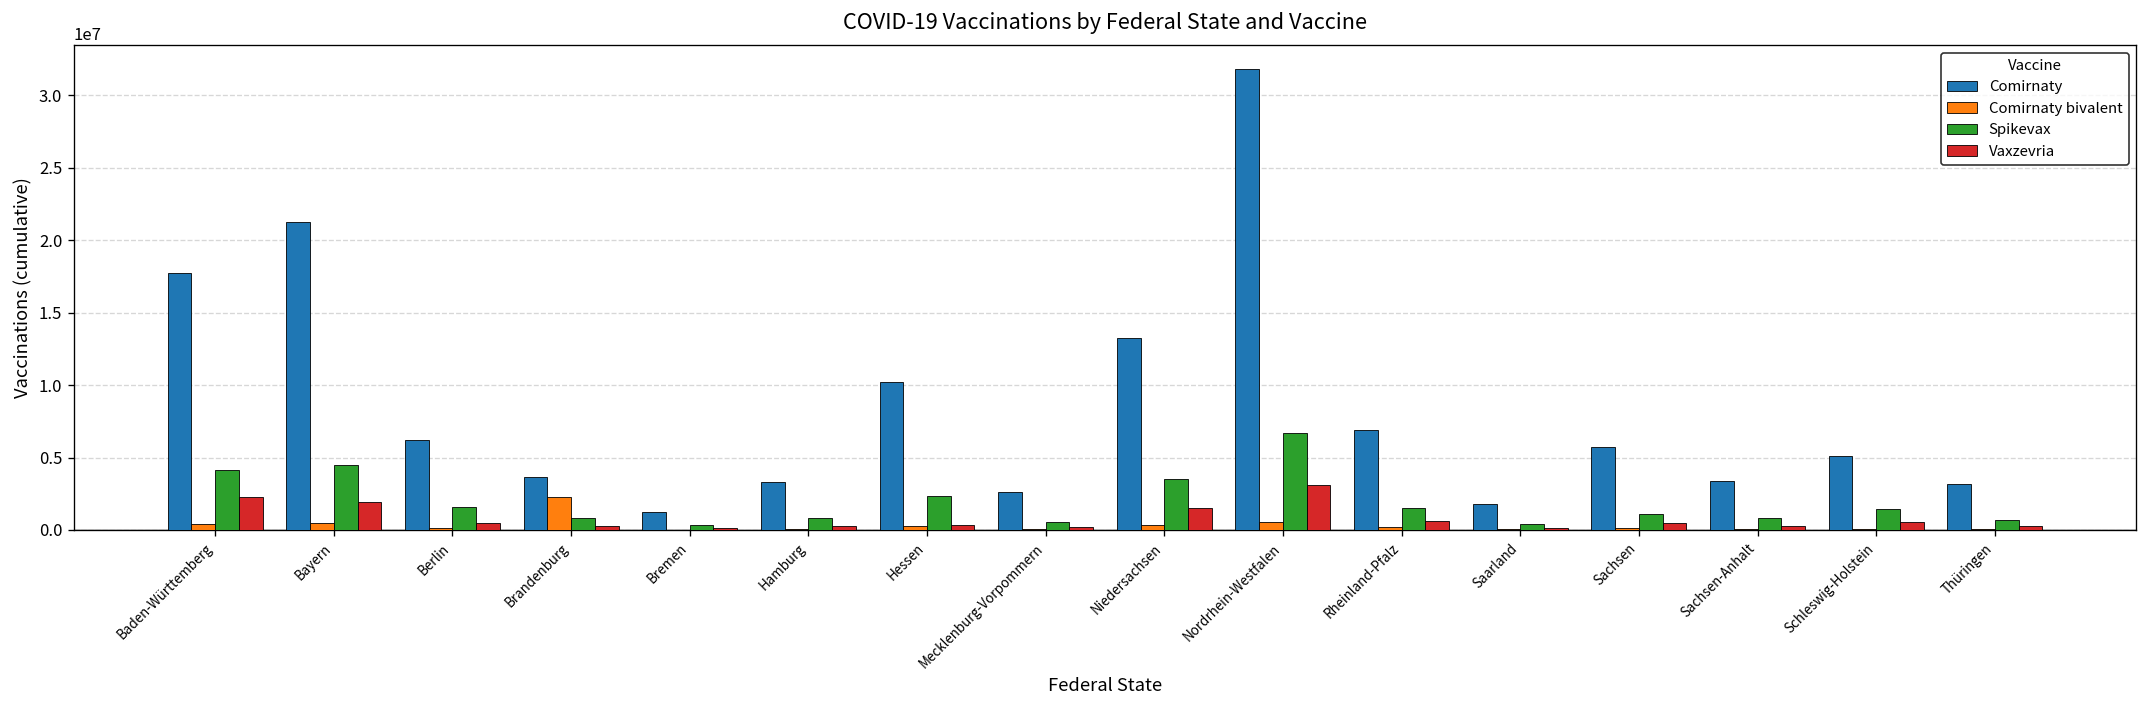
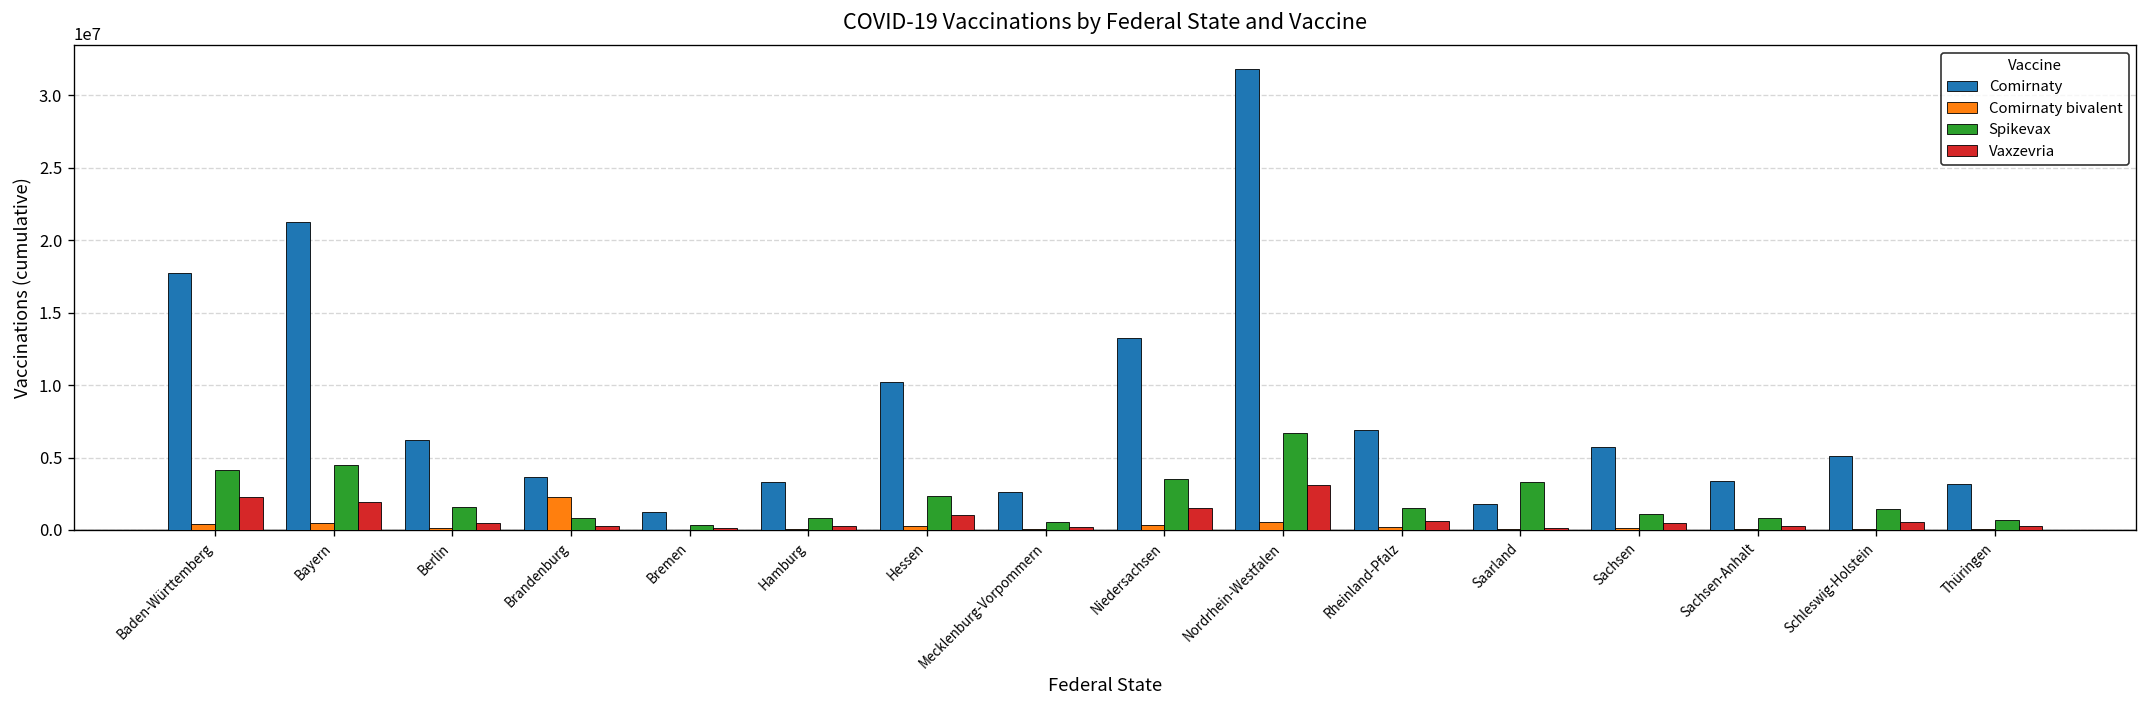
Vaxzevria, Hessen: 300000 -> 1000000
Spikevax, Saarland: 400000 -> 3300000
